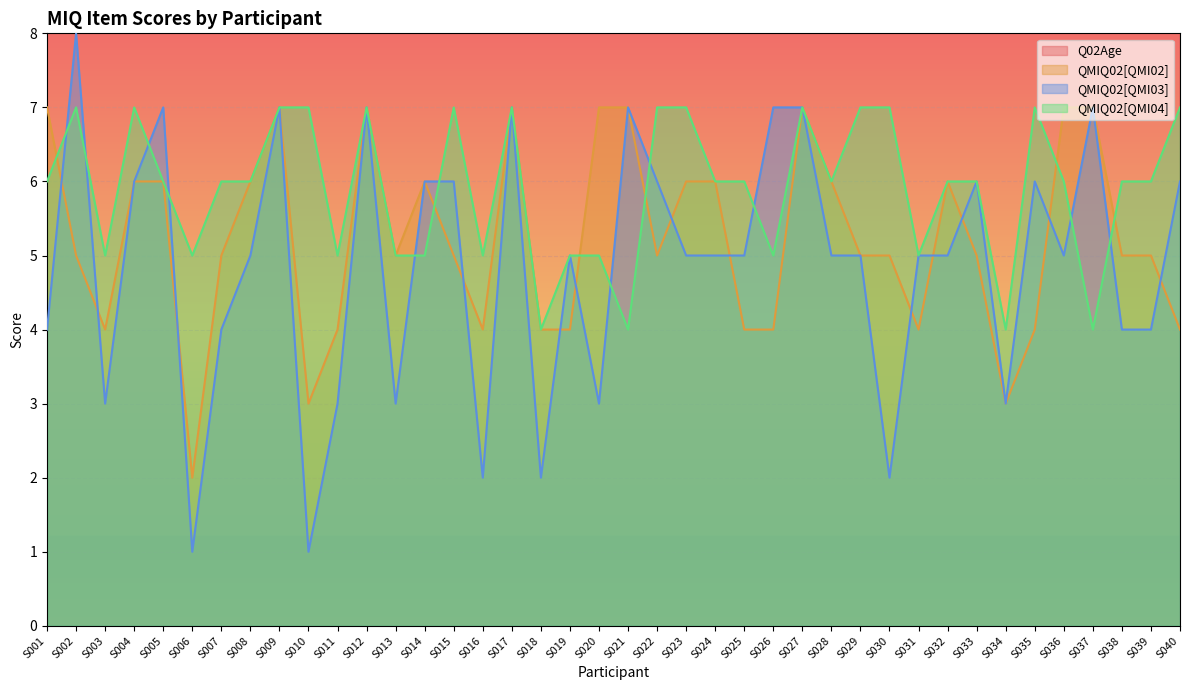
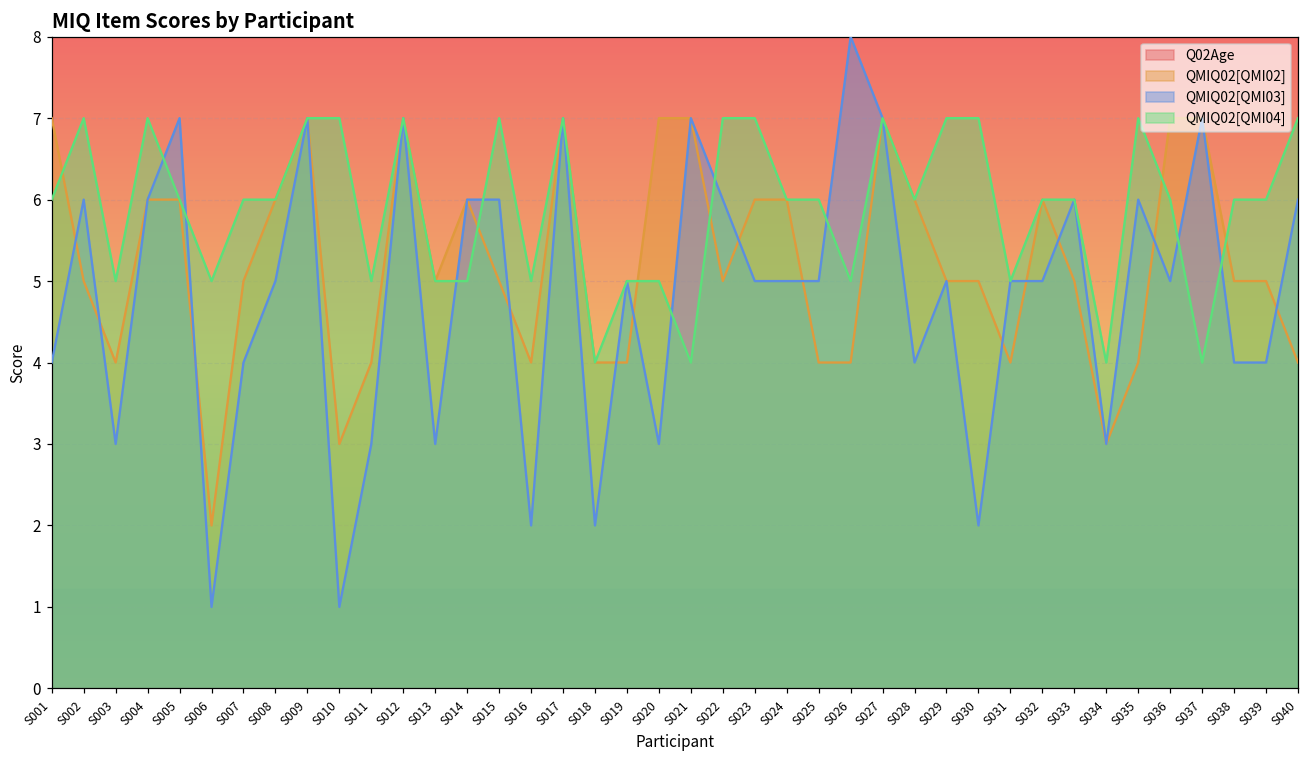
QMIQ02[QMI03], S002: 8 -> 6
QMIQ02[QMI03], S026: 7 -> 8
QMIQ02[QMI03], S028: 5 -> 4
